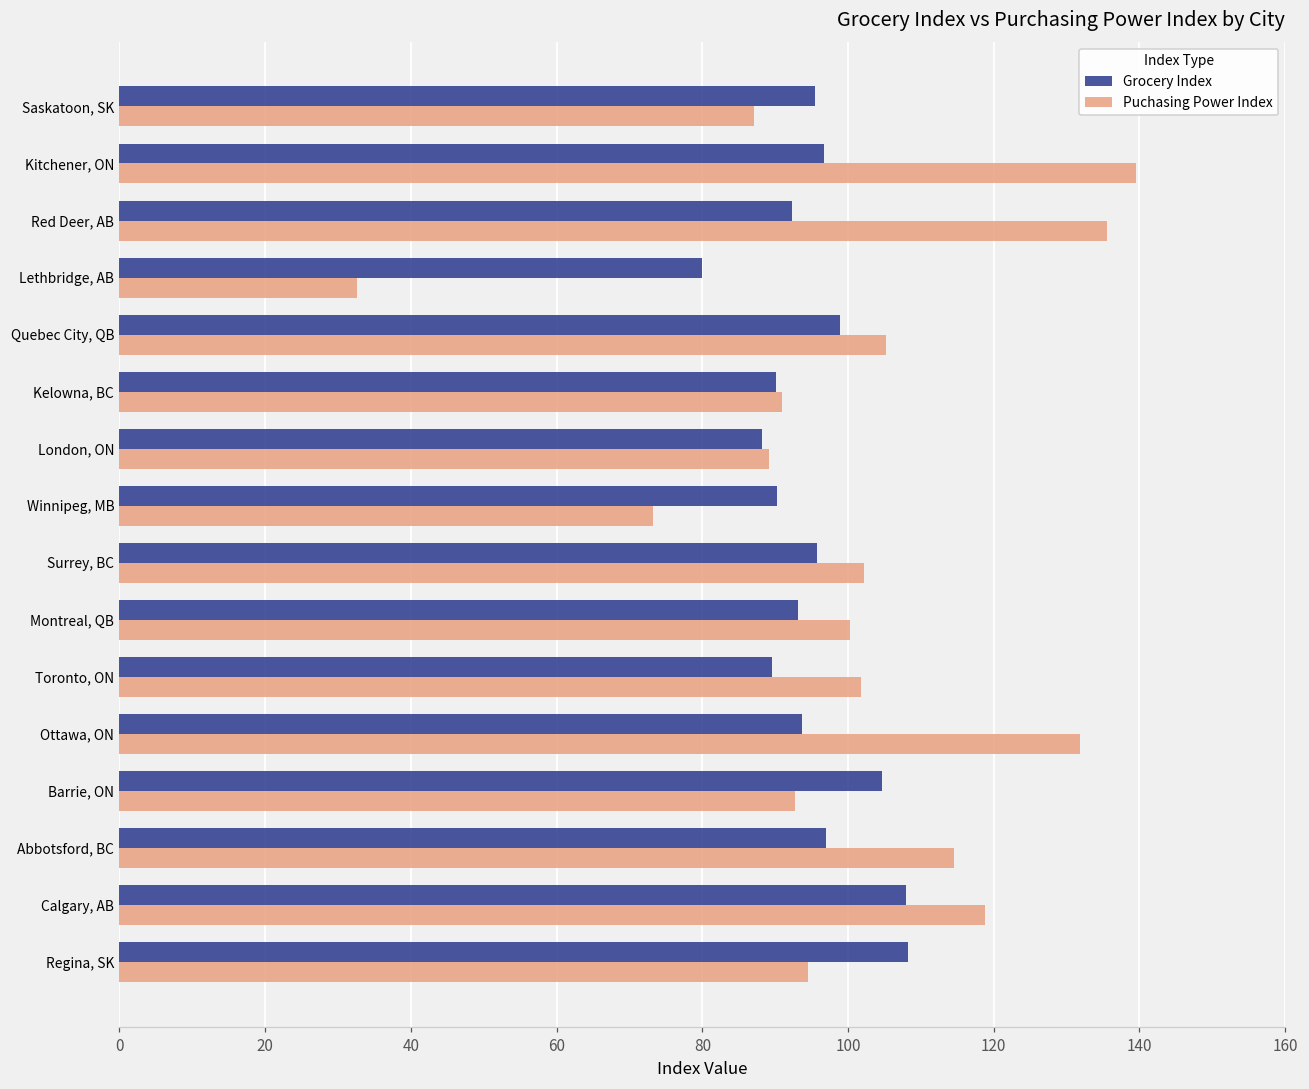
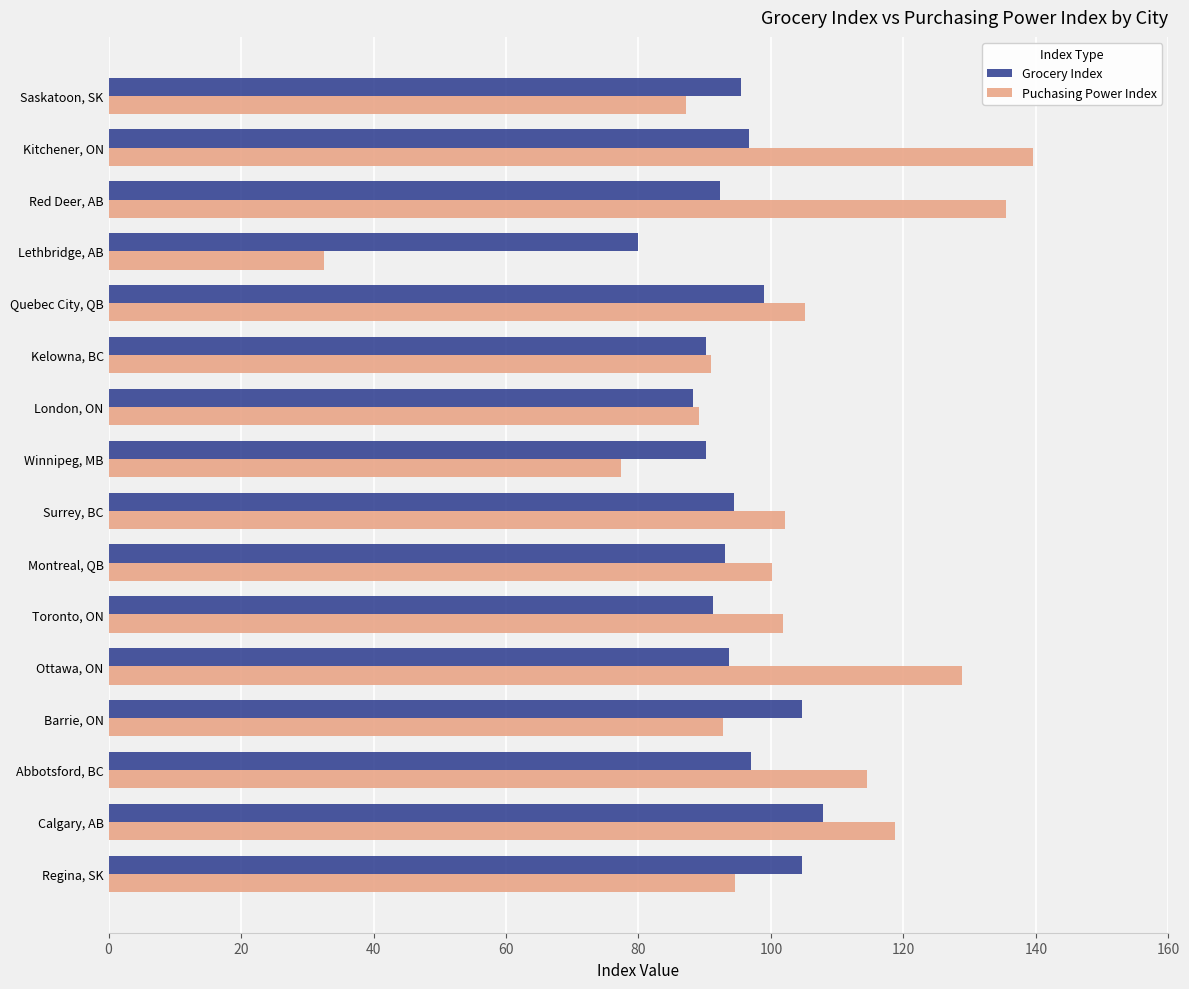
Puchasing Power Index, Winnipeg, MB: 73 -> 77
Grocery Index, Surrey, BC: 96 -> 94
Grocery Index, Toronto, ON: 90 -> 91
Puchasing Power Index, Ottawa, ON: 132 -> 129
Grocery Index, Regina, SK: 108 -> 105
